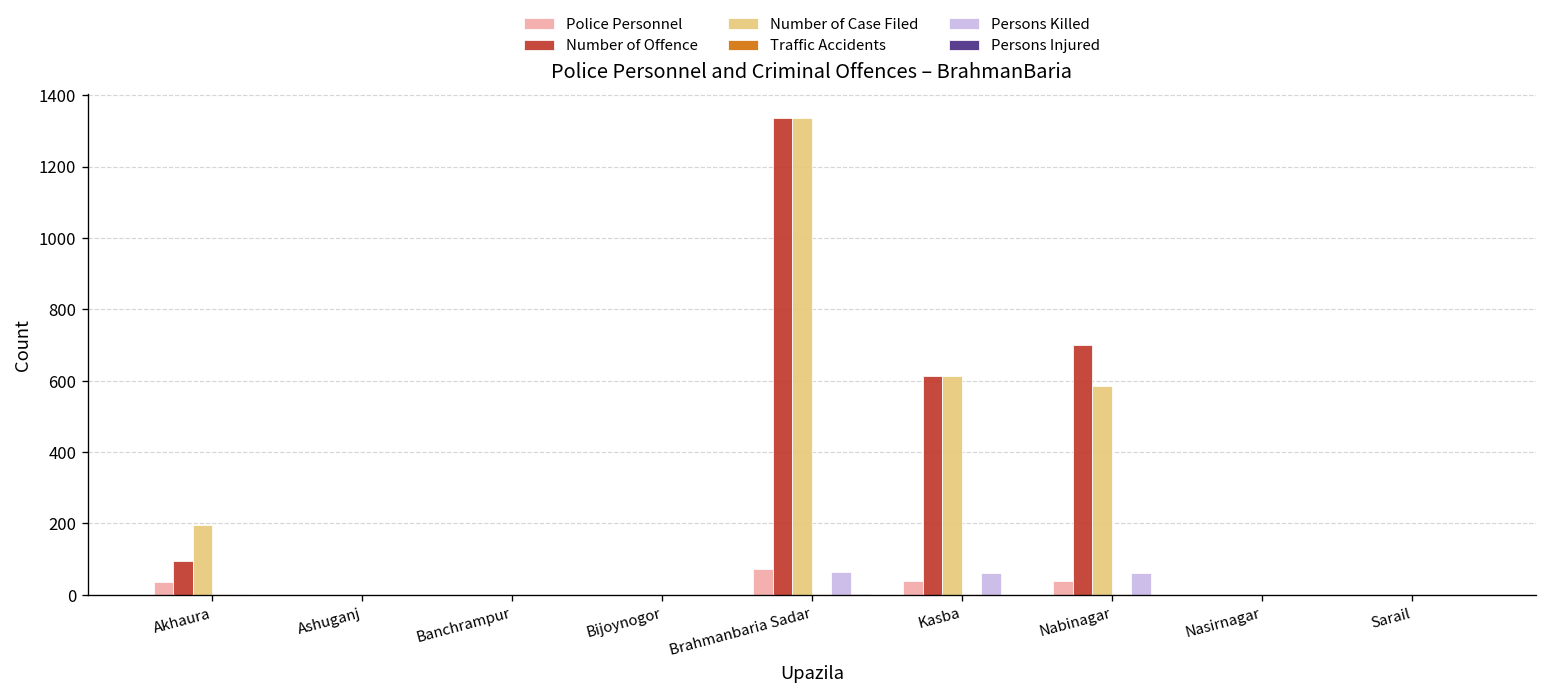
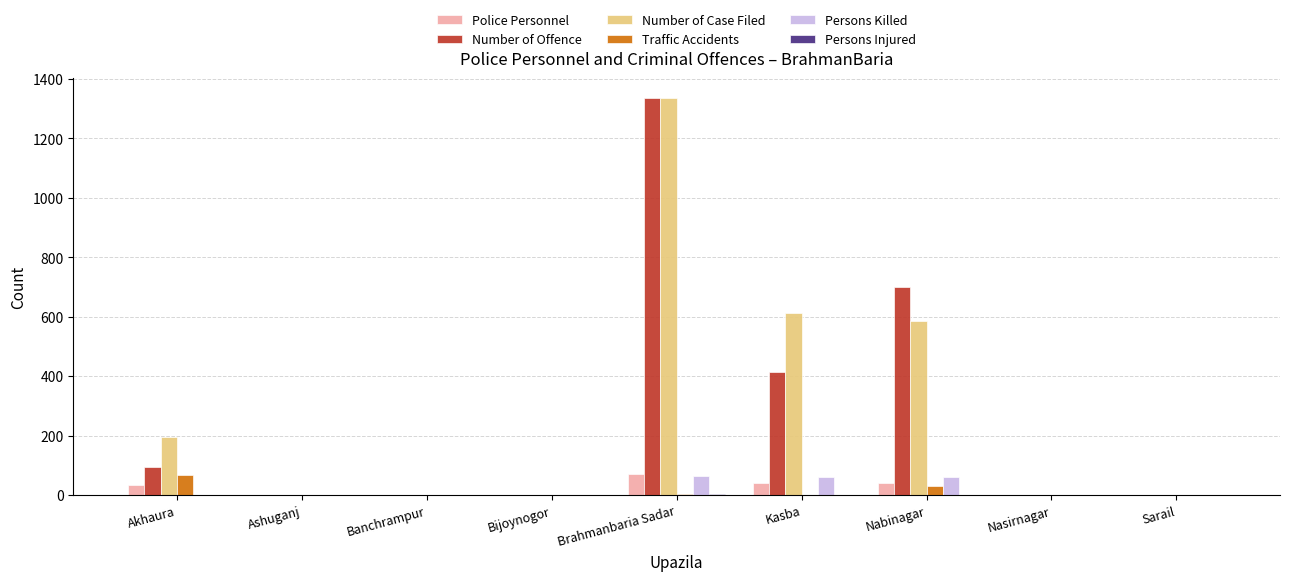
Traffic Accidents, Akhaura: 0 -> 70
Number of Offence, Kasba: 610 -> 410
Traffic Accidents, Nabinagar: 0 -> 30
